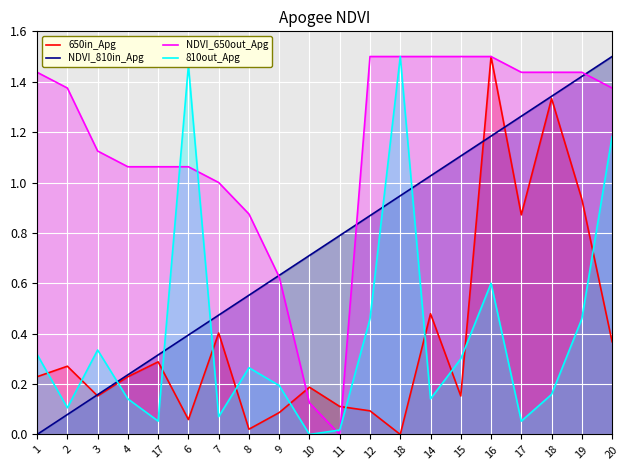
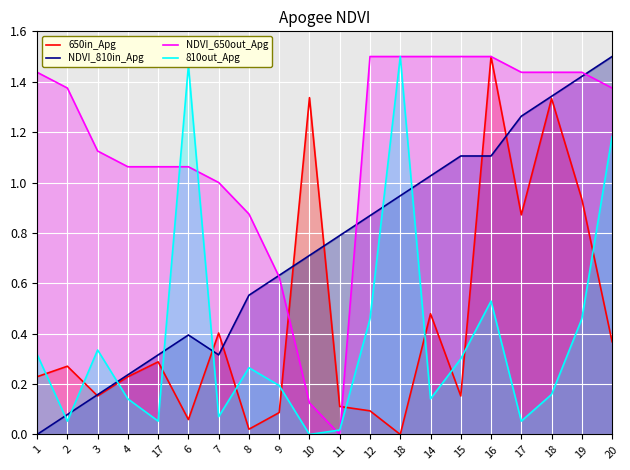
810out_Apg, 2: 0.11 -> 0.05
NDVI_810in_Apg, 7: 0.47 -> 0.32
650in_Apg, 10: 0.19 -> 1.34
NDVI_810in_Apg, 16: 1.18 -> 1.11
810out_Apg, 16: 0.60 -> 0.53
